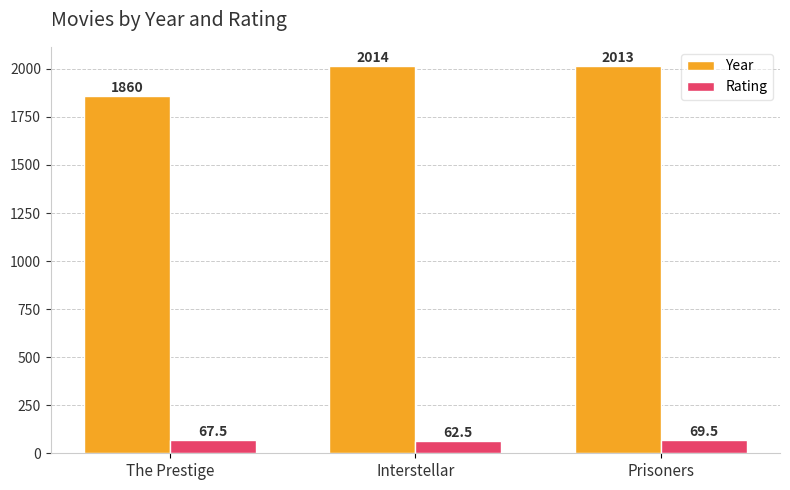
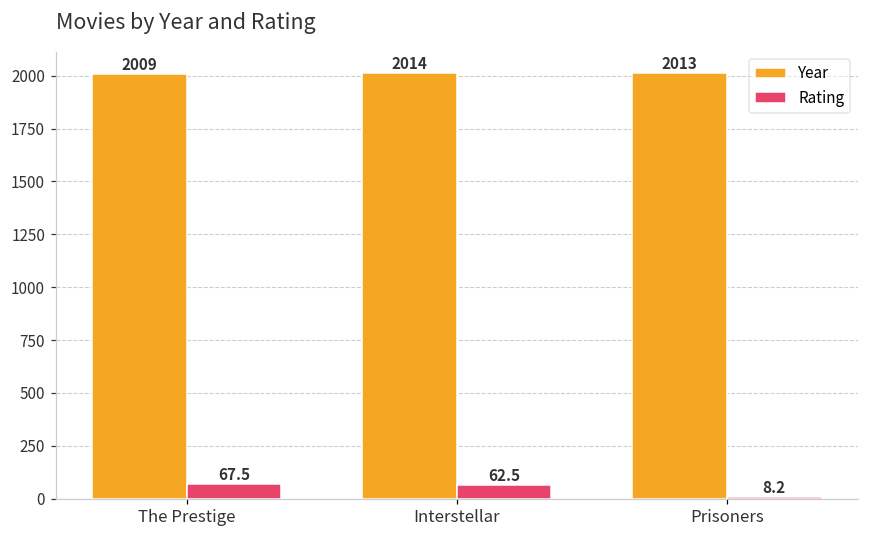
Year, The Prestige: 1860 -> 2009
Rating, Prisoners: 69.5 -> 8.2
